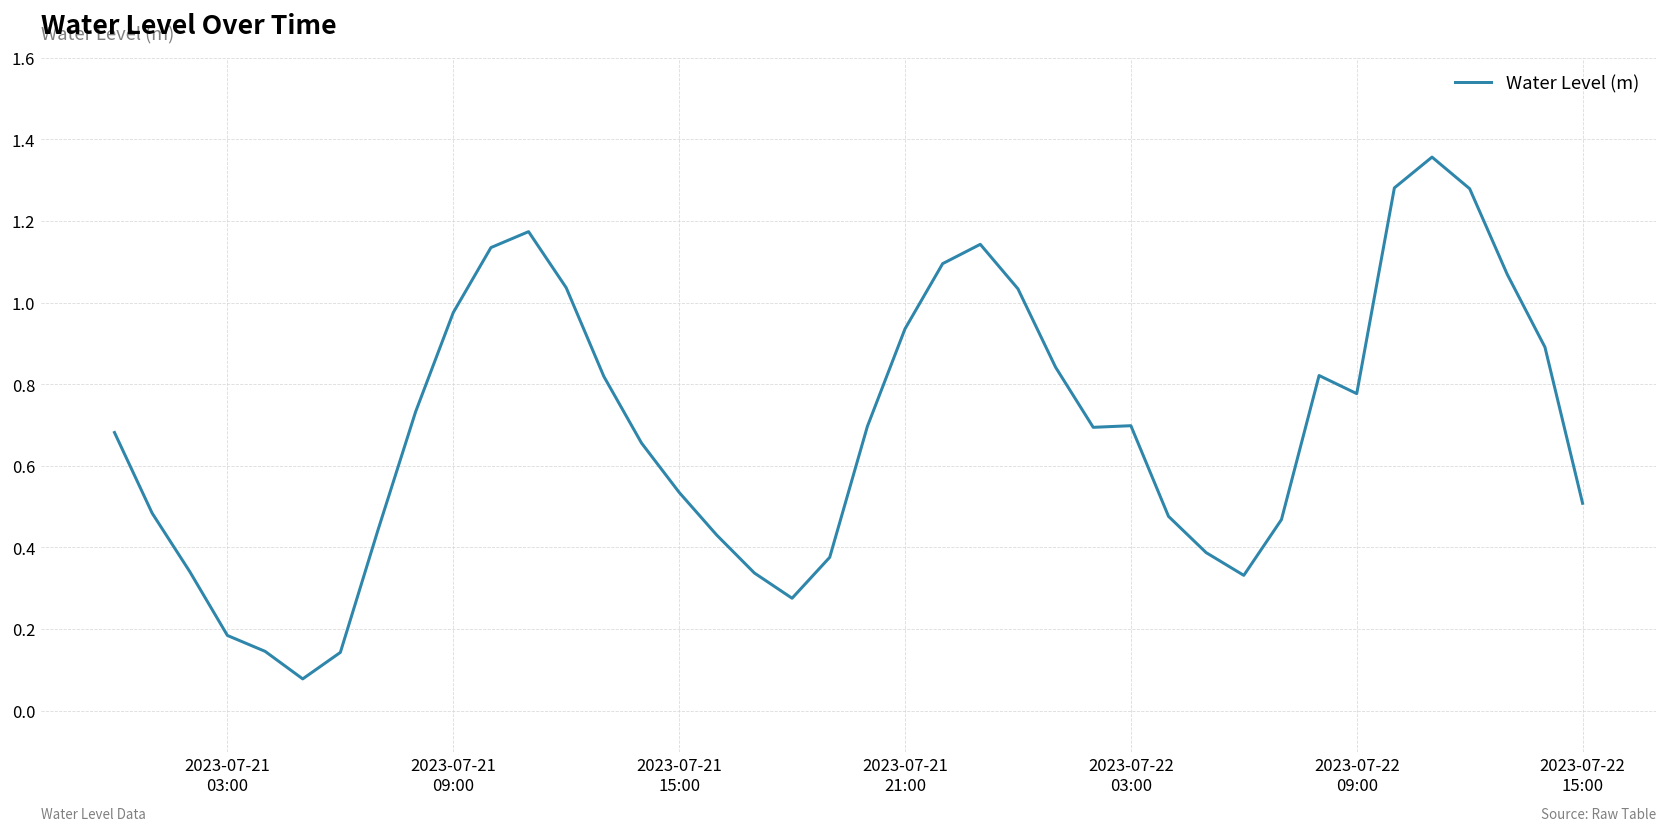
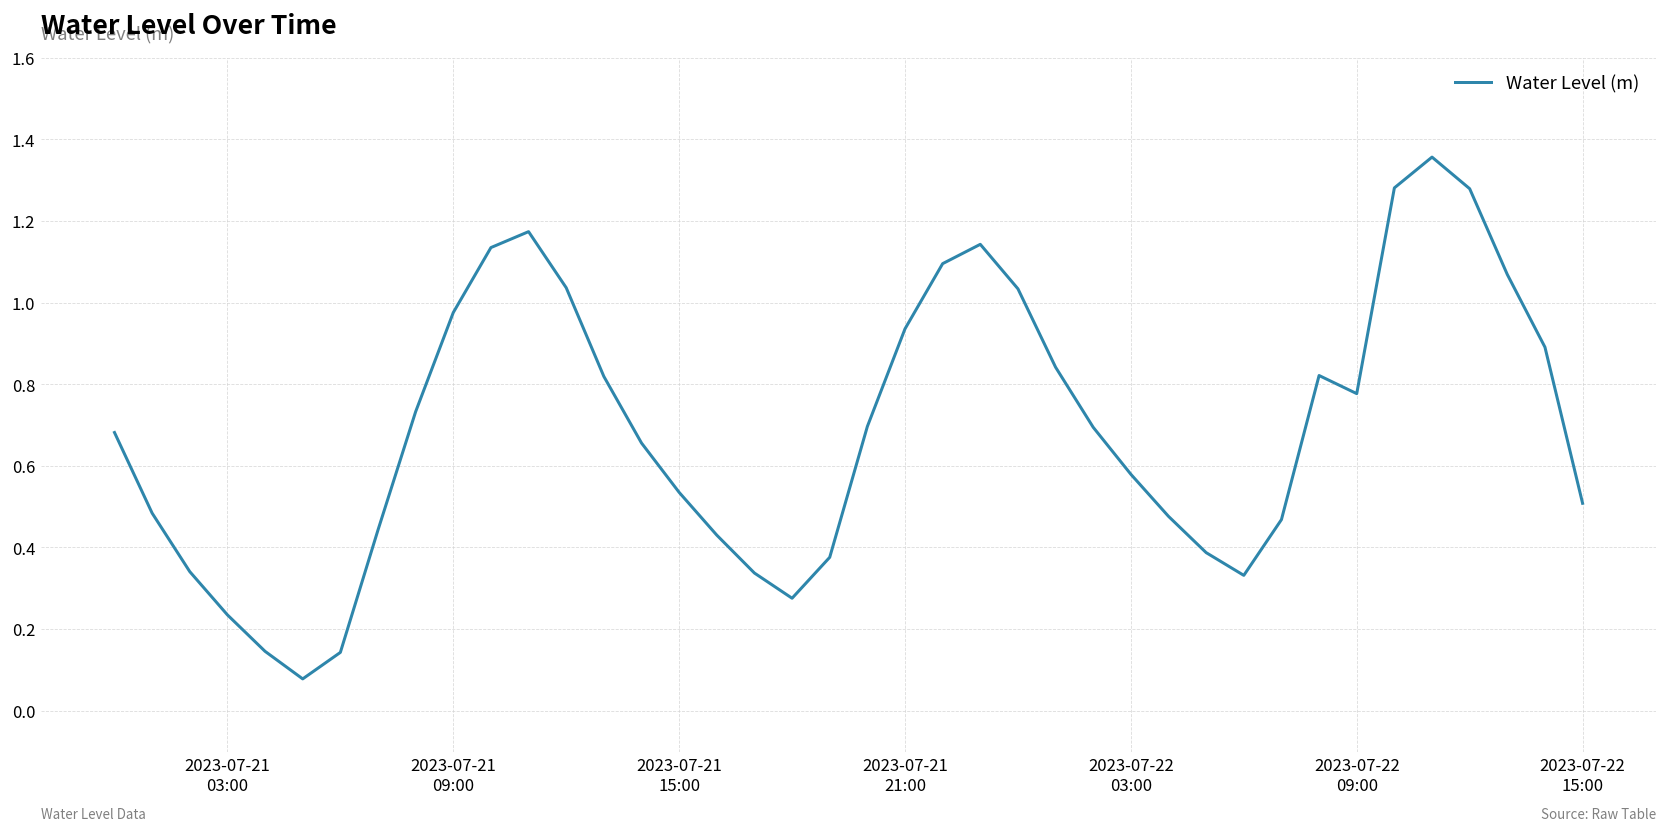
2023-07-21 03:00: 0.18 -> 0.23
2023-07-22 03:00: 0.70 -> 0.58
